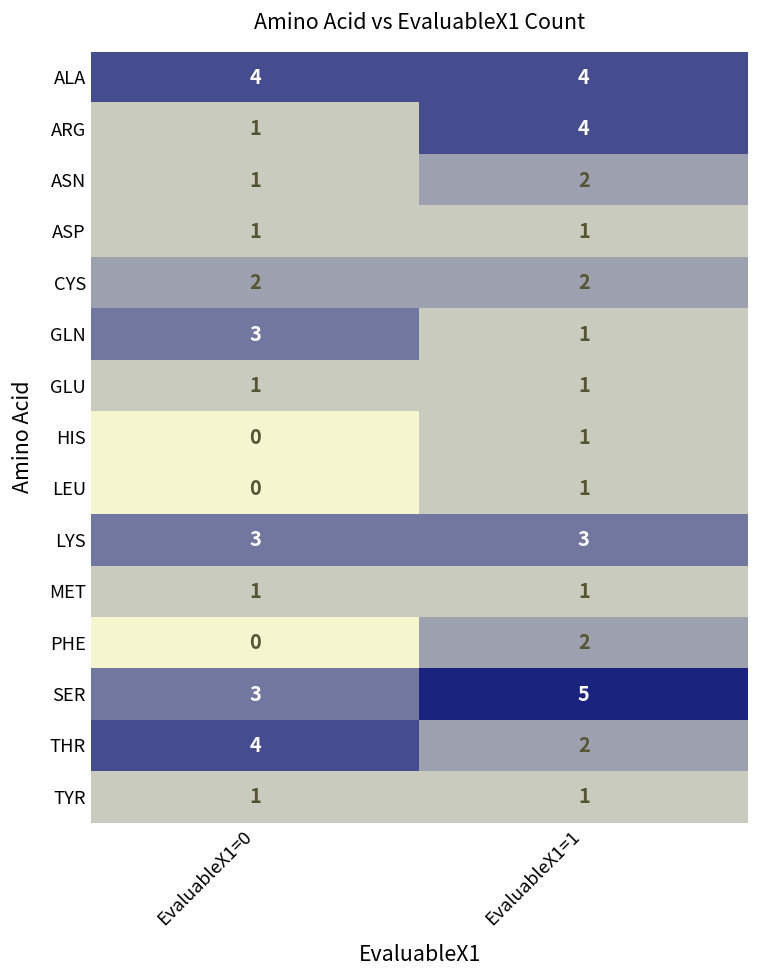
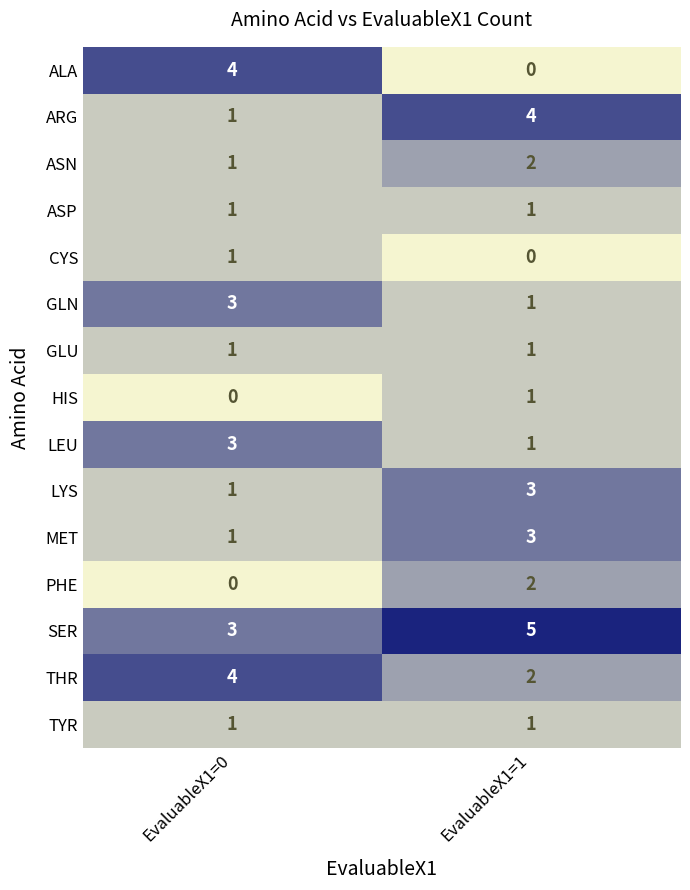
ALA, EvaluableX1=1: 4 -> 0
CYS, EvaluableX1=0: 2 -> 1
CYS, EvaluableX1=1: 2 -> 0
LEU, EvaluableX1=0: 0 -> 3
LYS, EvaluableX1=0: 3 -> 1
MET, EvaluableX1=1: 1 -> 3
